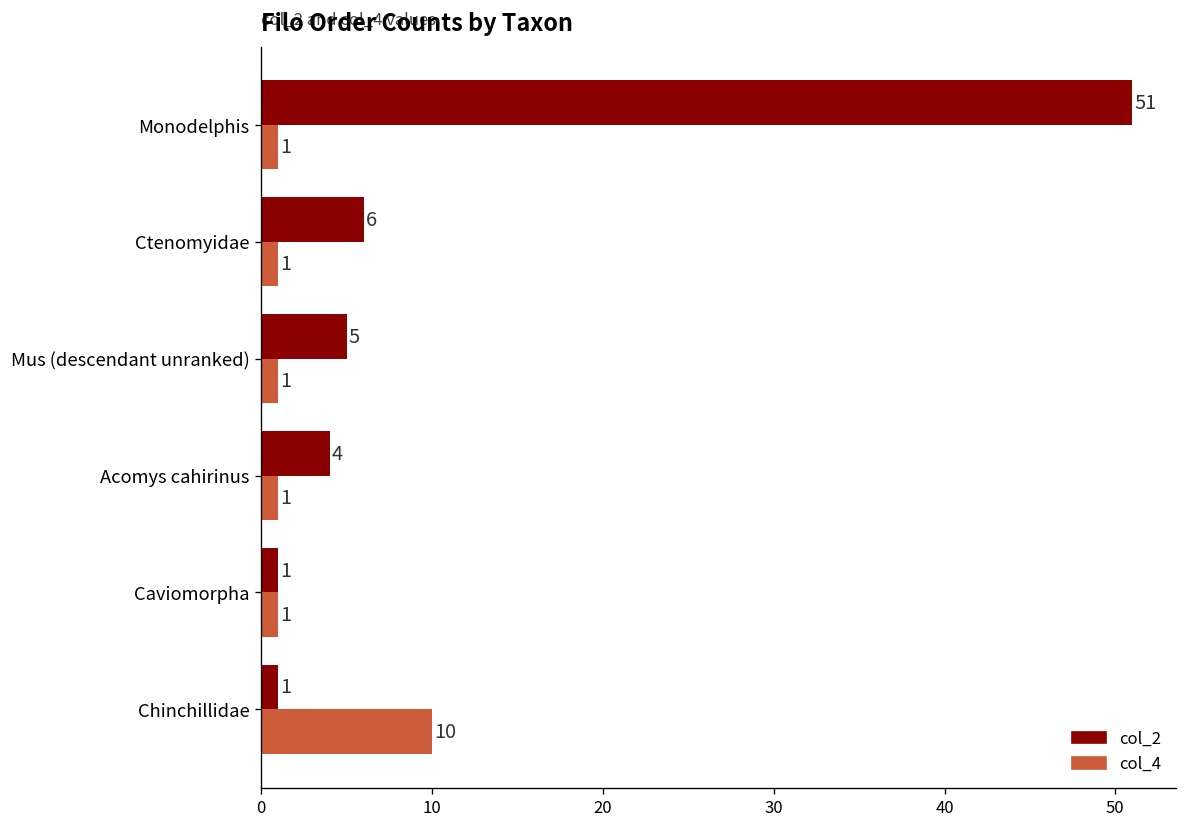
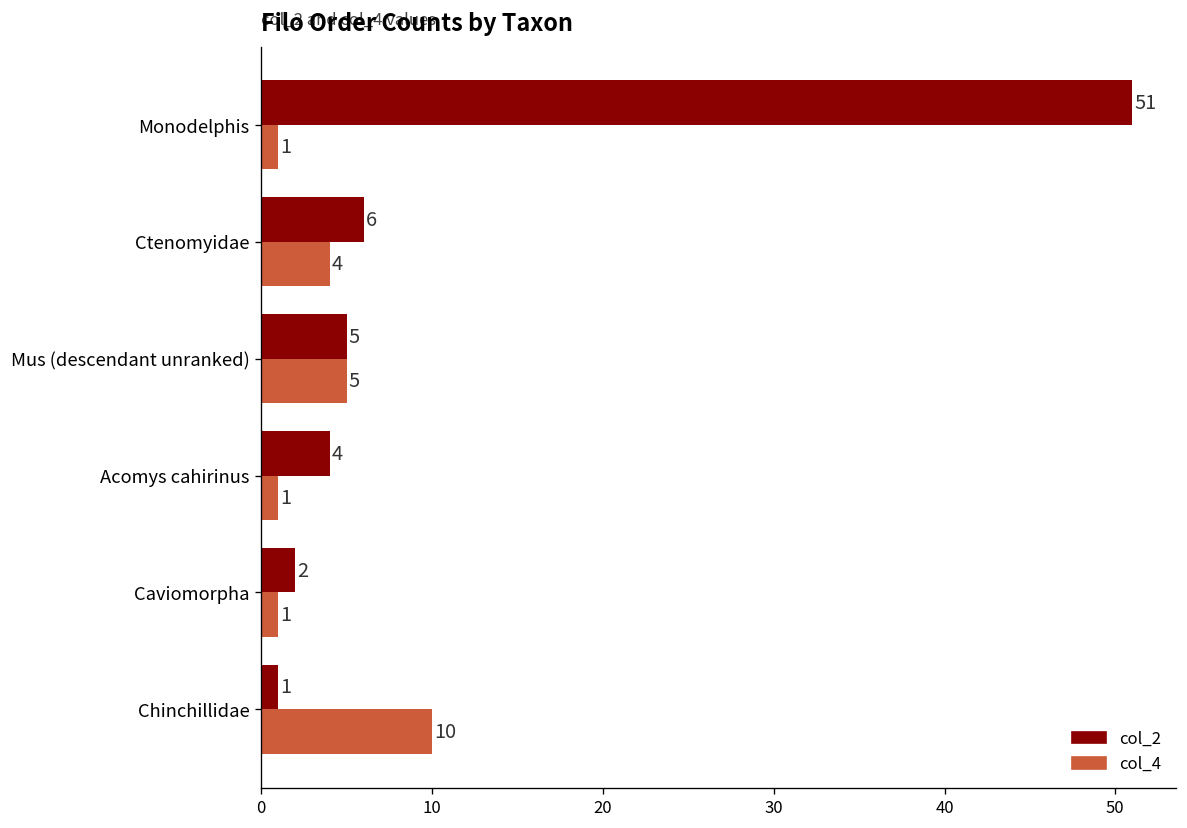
col_4, Ctenomyidae: 1 -> 4
col_4, Mus (descendant unranked): 1 -> 5
col_2, Caviomorpha: 1 -> 2
